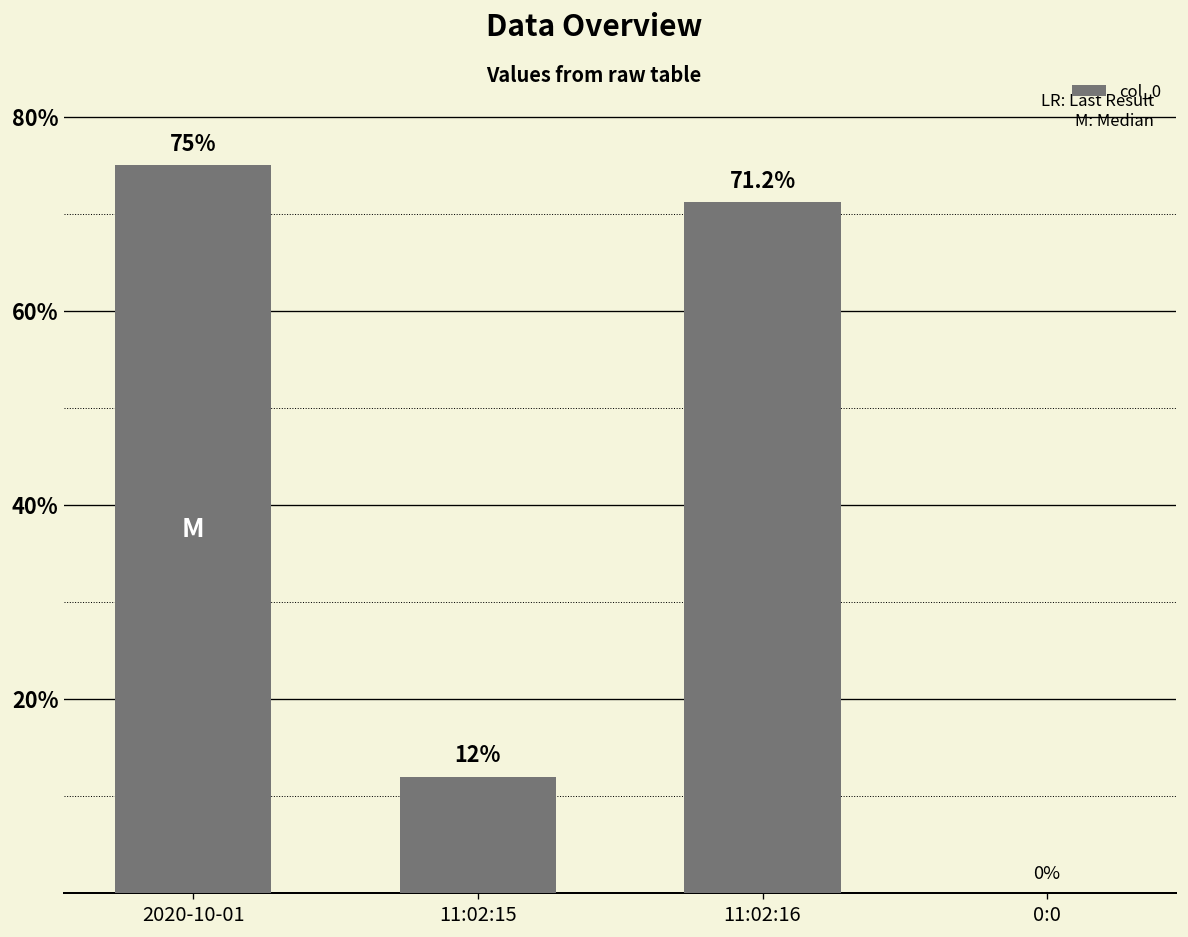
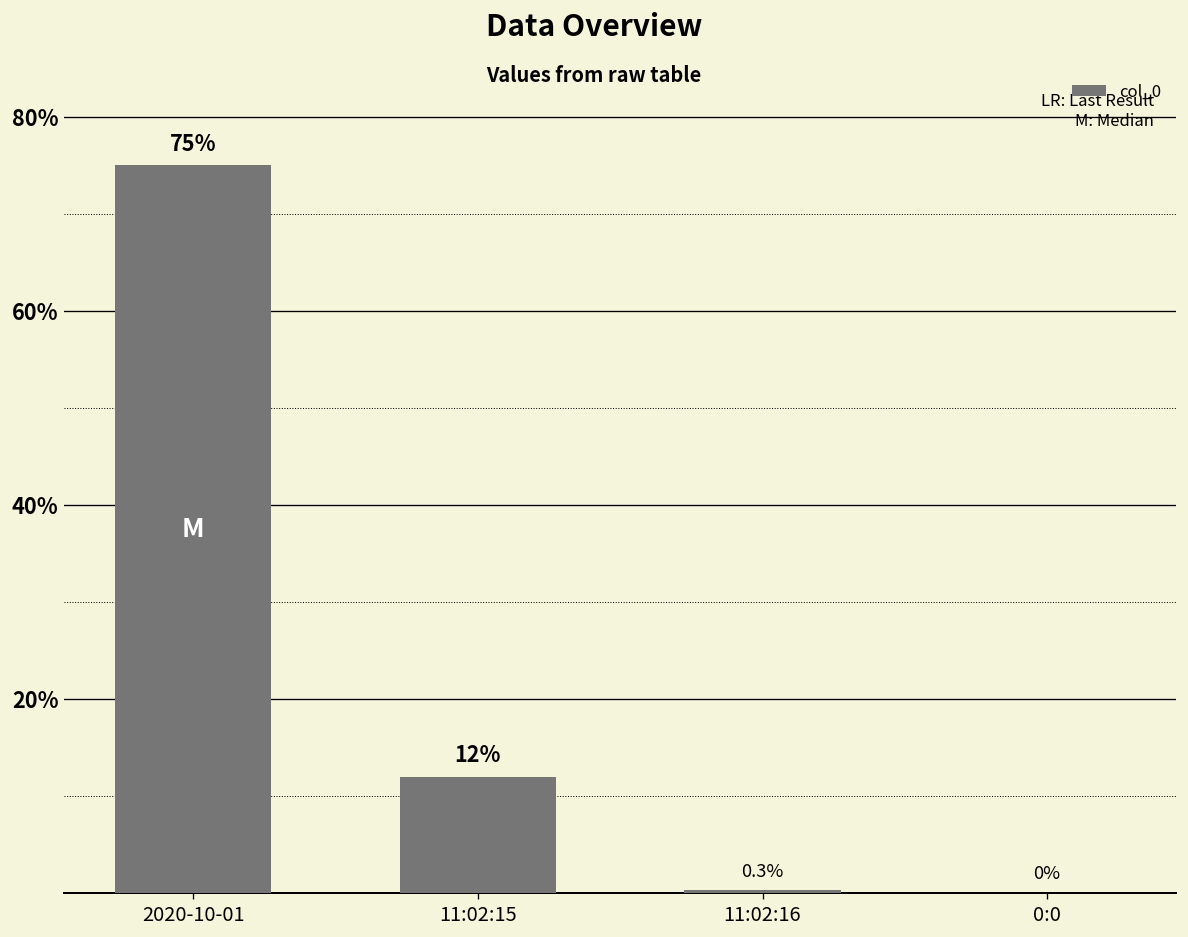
11:02:16: 71.2% -> 0.3%
